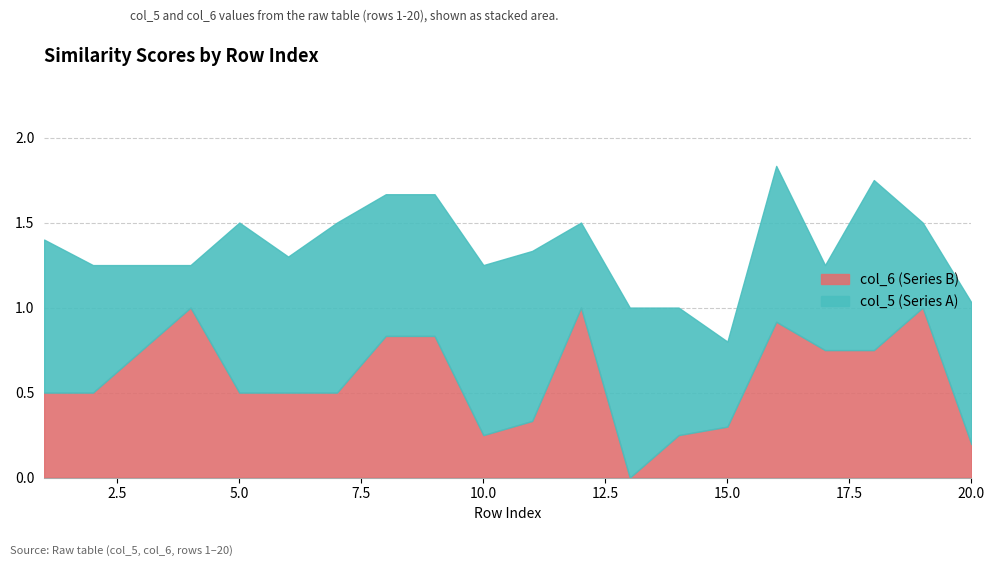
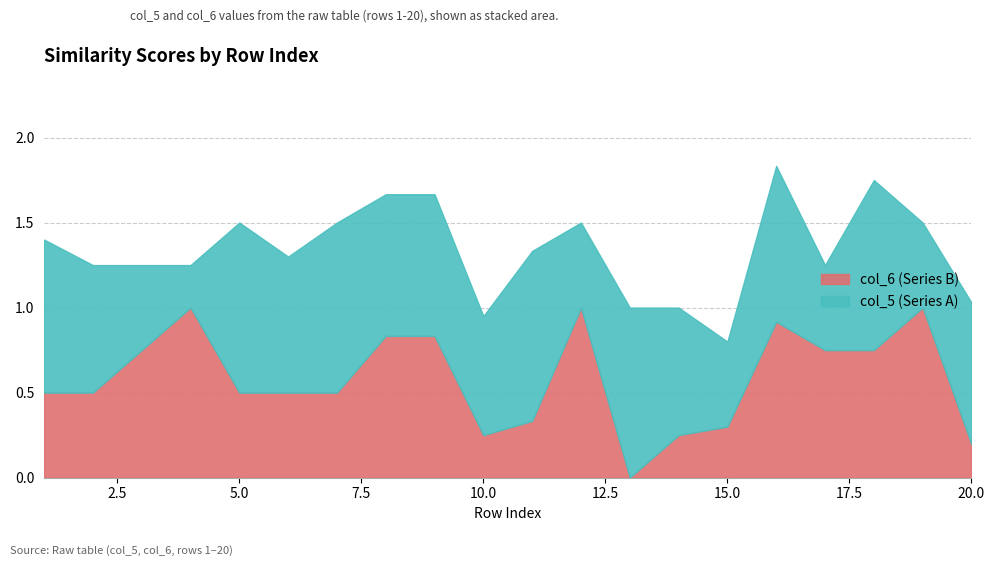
col_5 (Series A), 10.0: 1.0 -> 0.7
